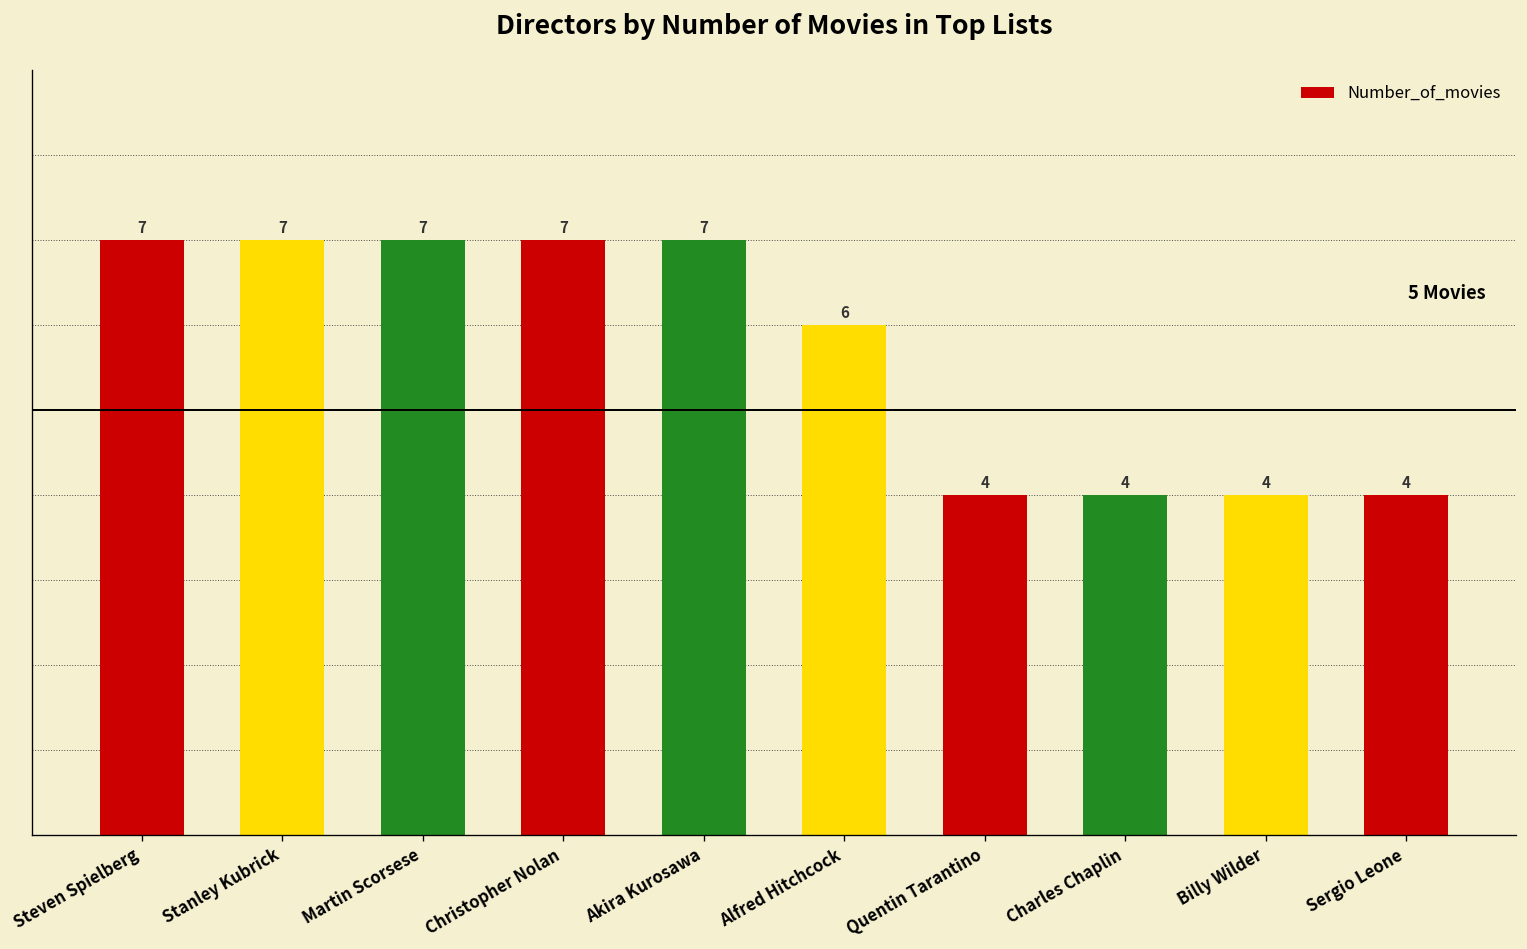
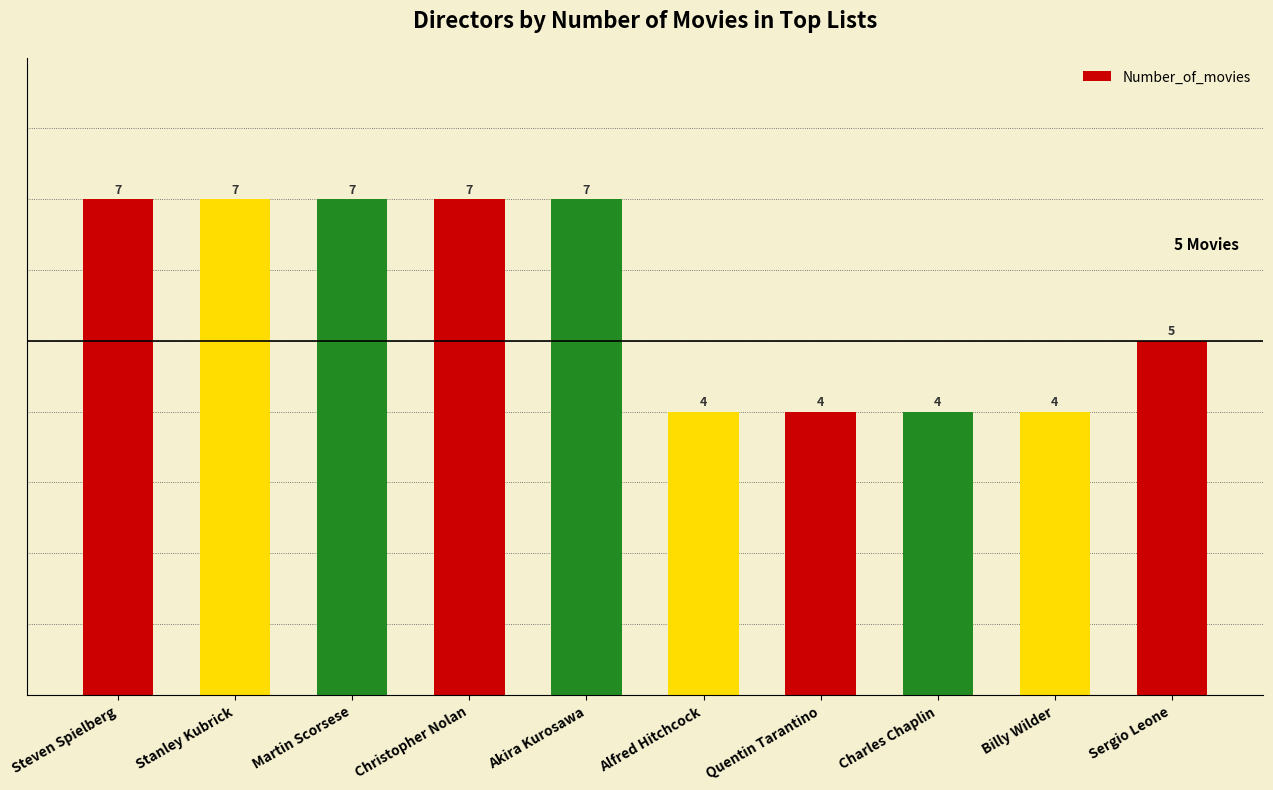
Alfred Hitchcock: 6 -> 4
Sergio Leone: 4 -> 5
